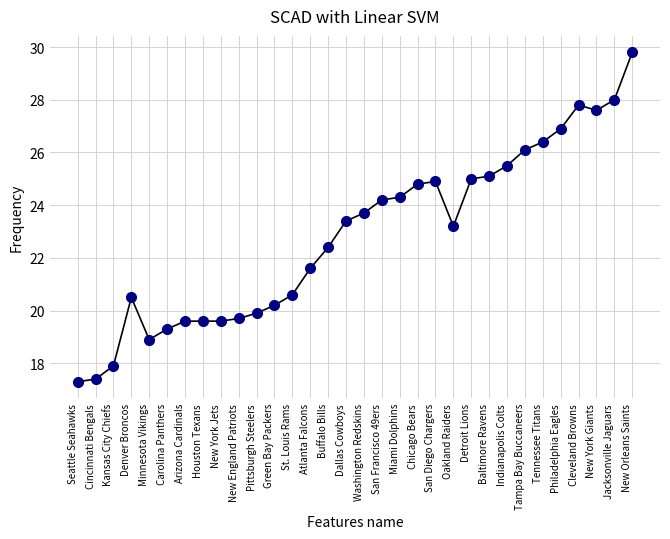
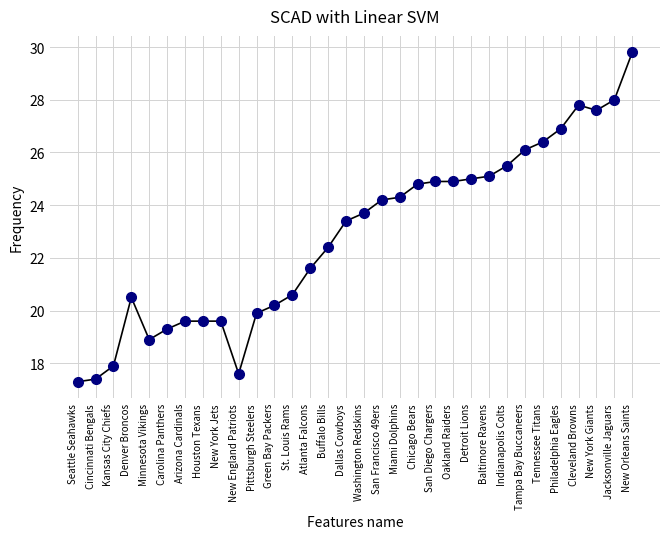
New England Patriots: 19.7 -> 17.6
Oakland Raiders: 23.2 -> 24.9
